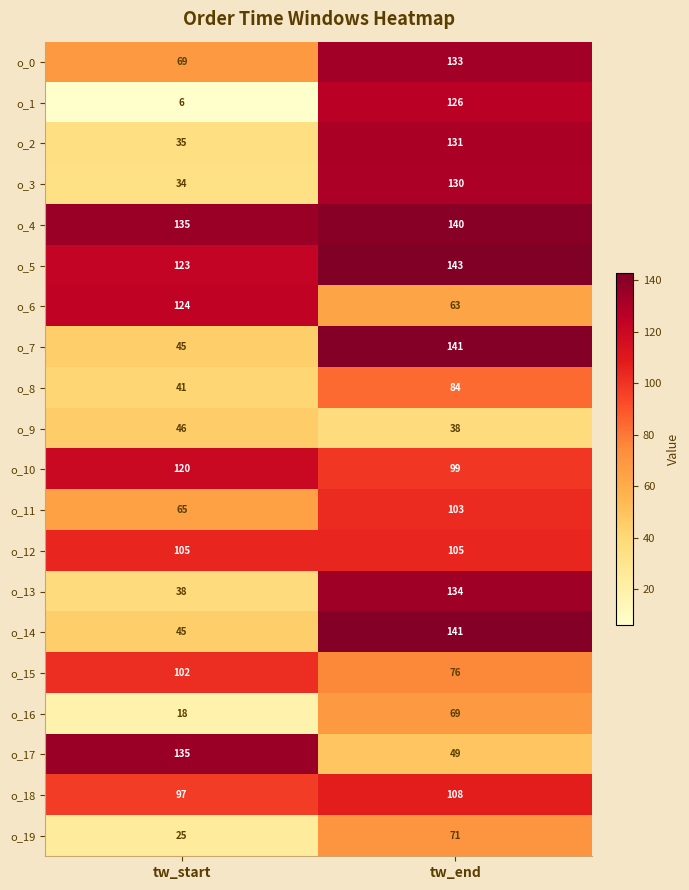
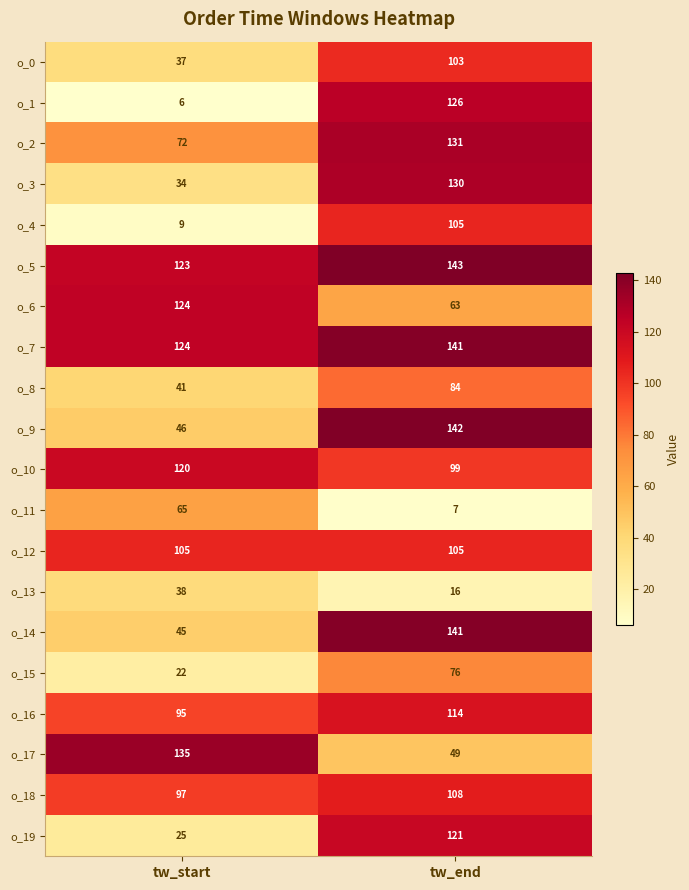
o_0, tw_start: 69 -> 37
o_0, tw_end: 133 -> 103
o_2, tw_start: 35 -> 72
o_4, tw_start: 135 -> 9
o_4, tw_end: 140 -> 105
o_7, tw_start: 45 -> 124
o_9, tw_end: 38 -> 142
o_11, tw_end: 103 -> 7
o_13, tw_end: 134 -> 16
o_15, tw_start: 102 -> 22
o_16, tw_start: 18 -> 95
o_16, tw_end: 69 -> 114
o_19, tw_end: 71 -> 121
